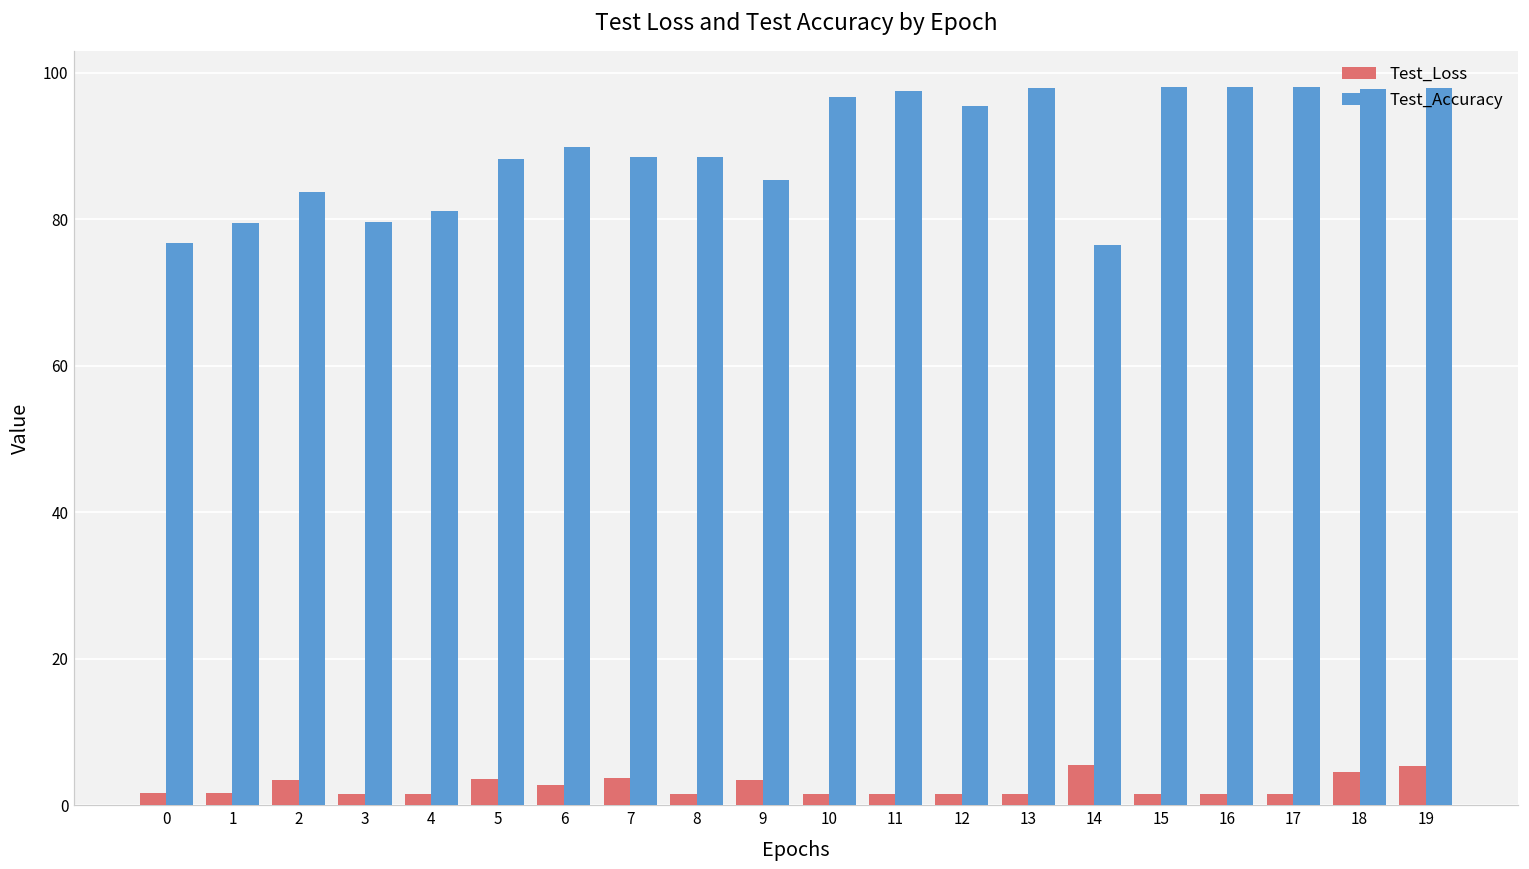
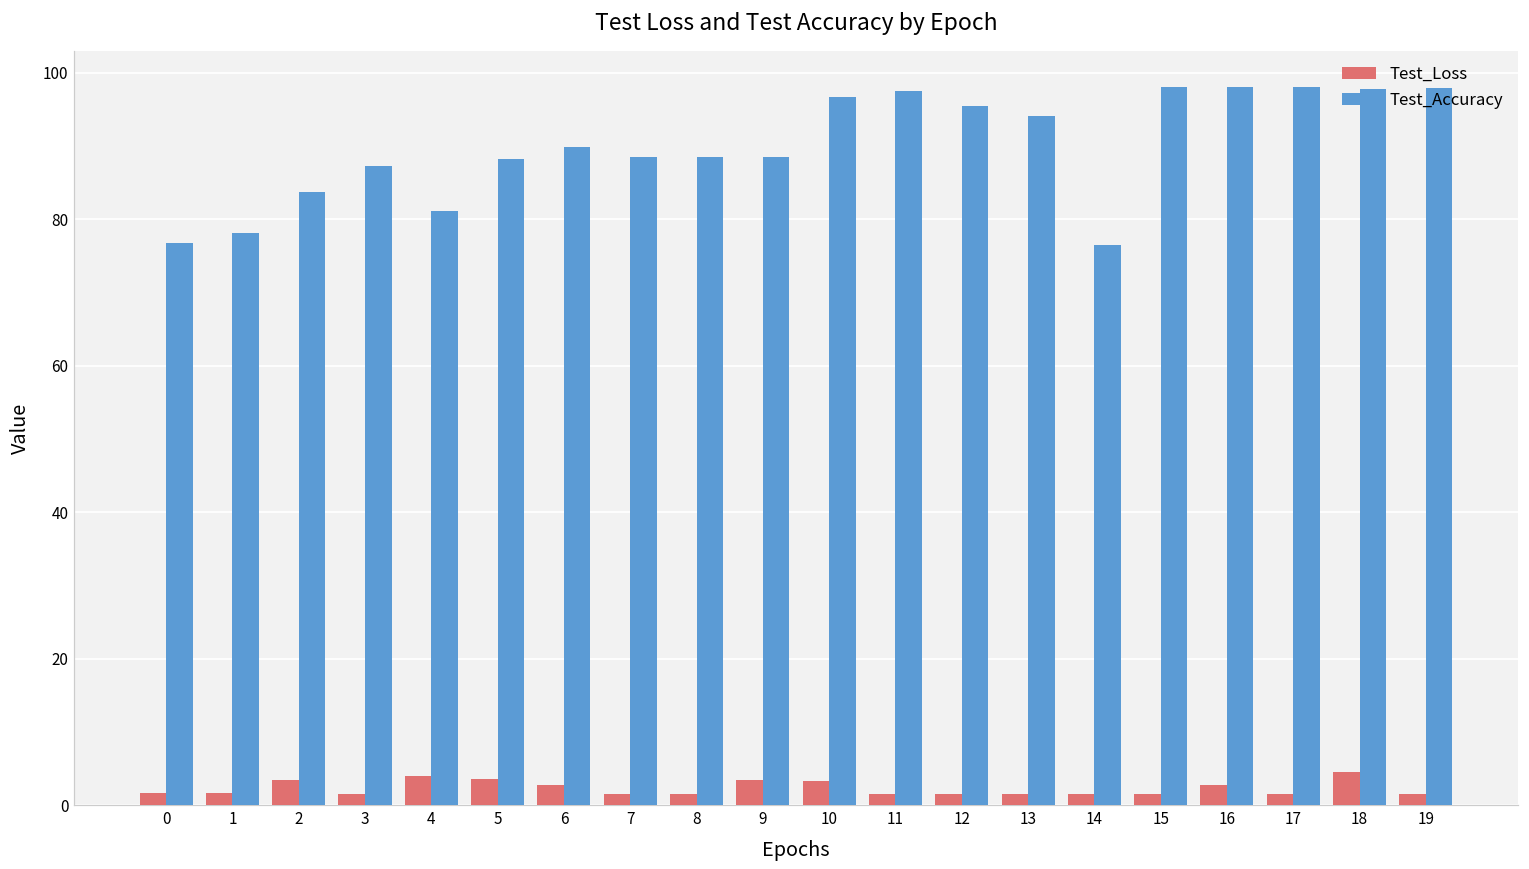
Test_Accuracy, 1: 79 -> 78
Test_Accuracy, 3: 80 -> 87
Test_Loss, 4: 2 -> 4
Test_Loss, 7: 4 -> 2
Test_Accuracy, 9: 85 -> 88
Test_Loss, 10: 1 -> 3
Test_Accuracy, 13: 98 -> 94
Test_Loss, 14: 6 -> 1
Test_Loss, 16: 1 -> 3
Test_Loss, 19: 5 -> 1
